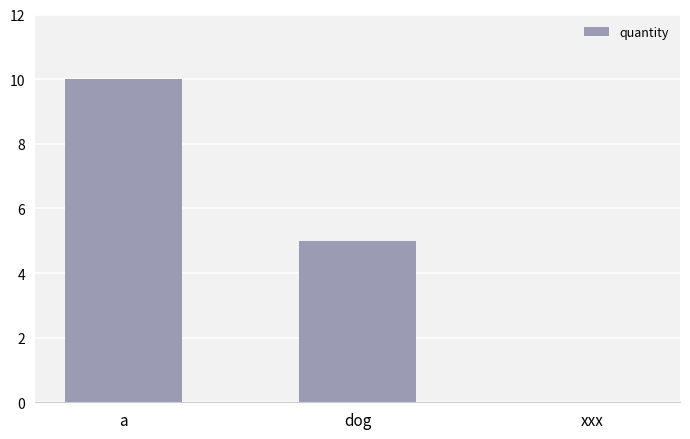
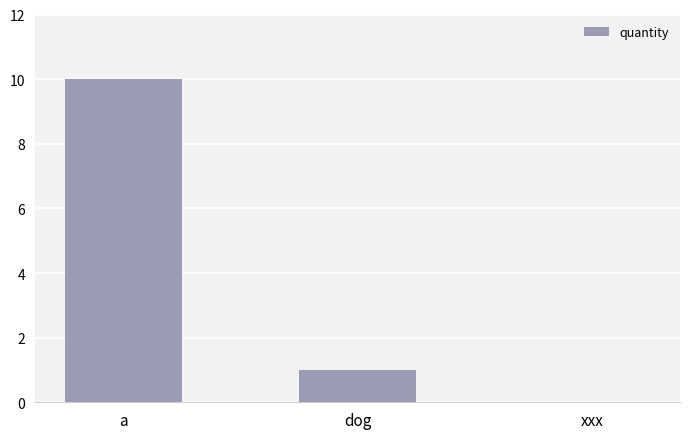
dog: 5 -> 1
